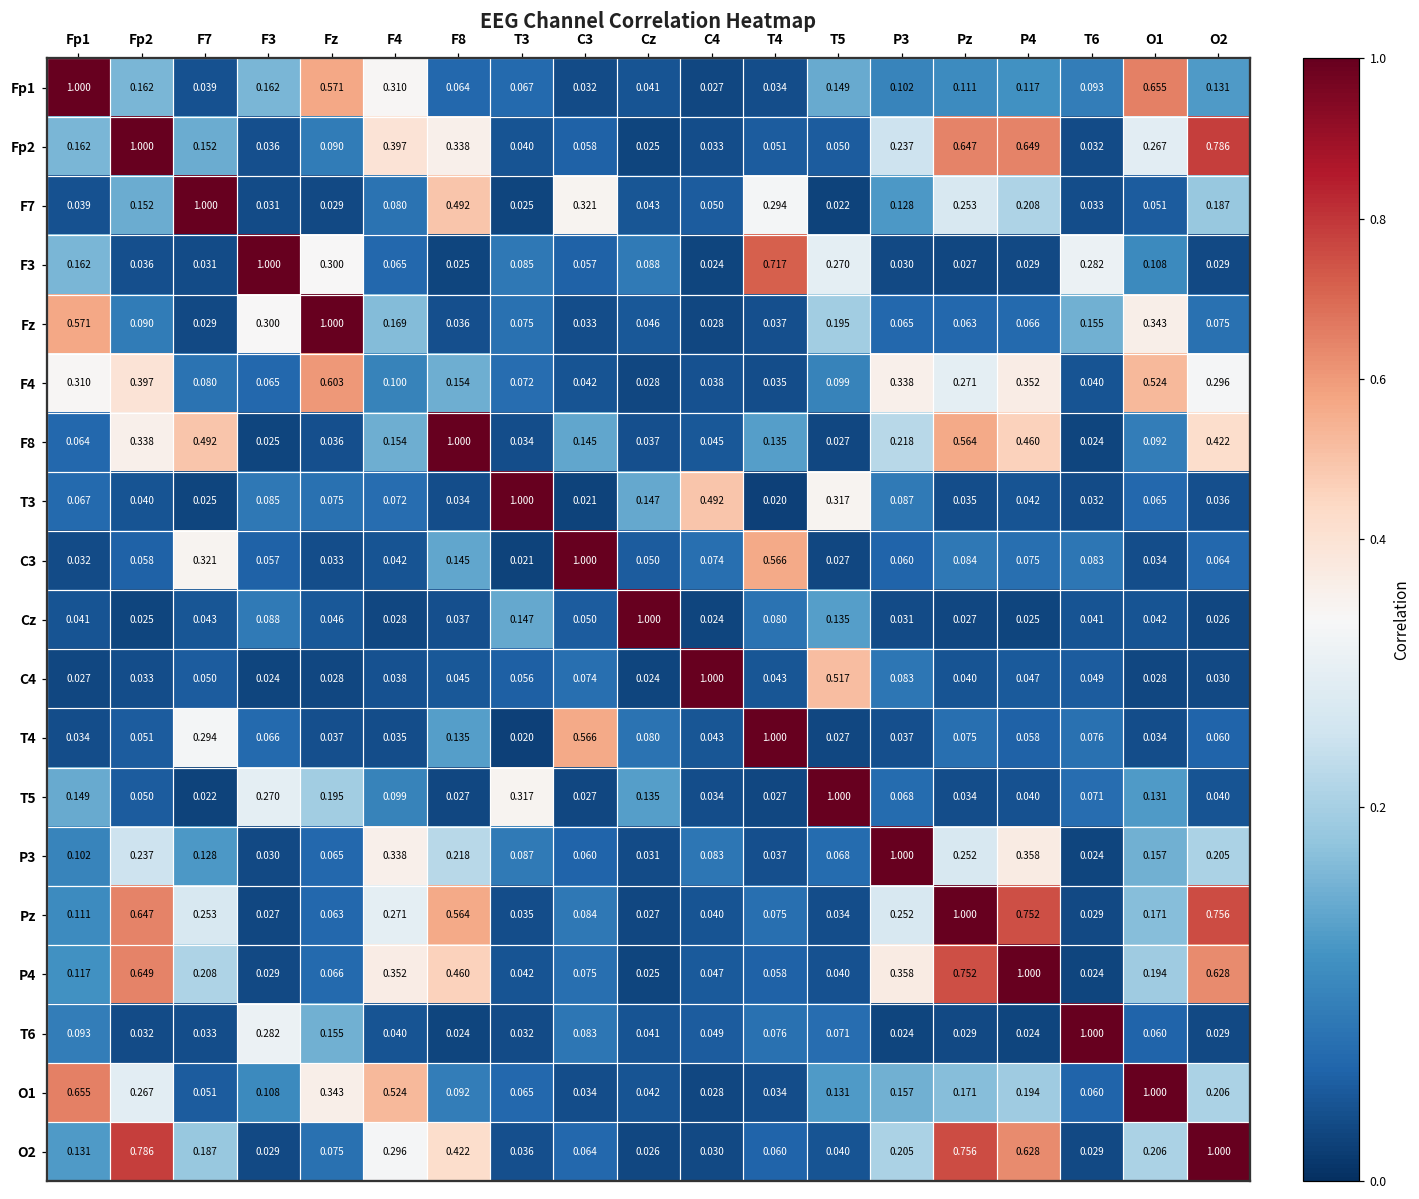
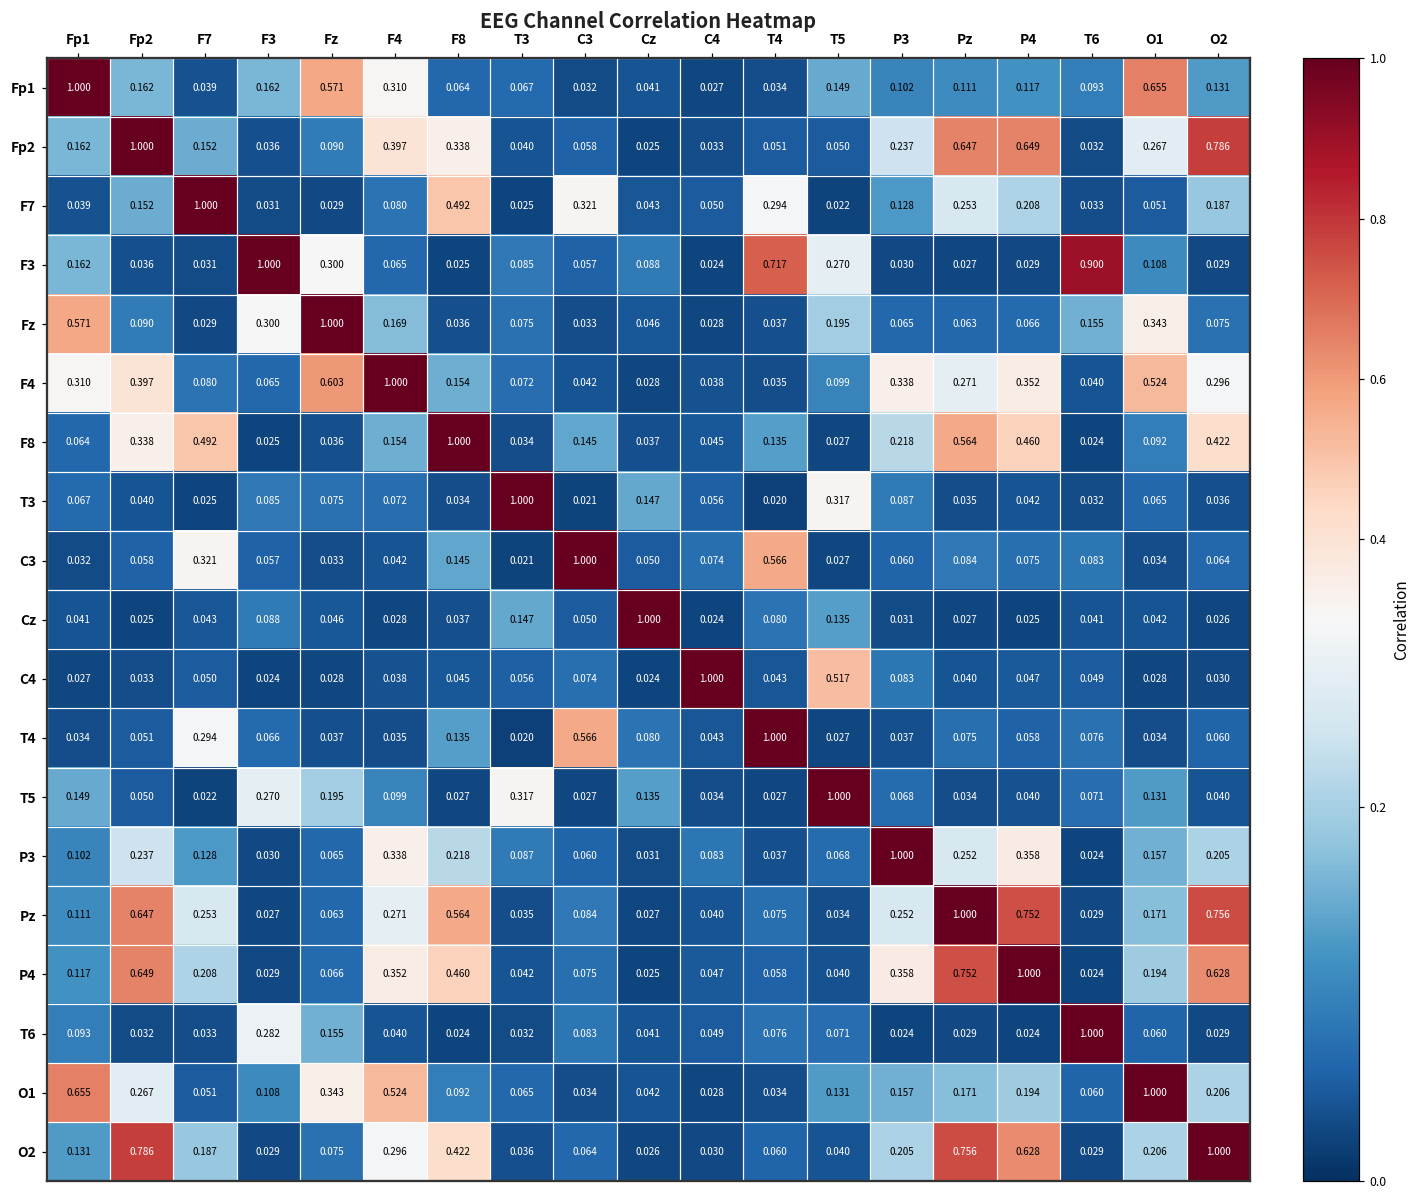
F3, T6: 0.282 -> 0.900
F4, F4: 0.100 -> 1.000
T3, C4: 0.492 -> 0.056
